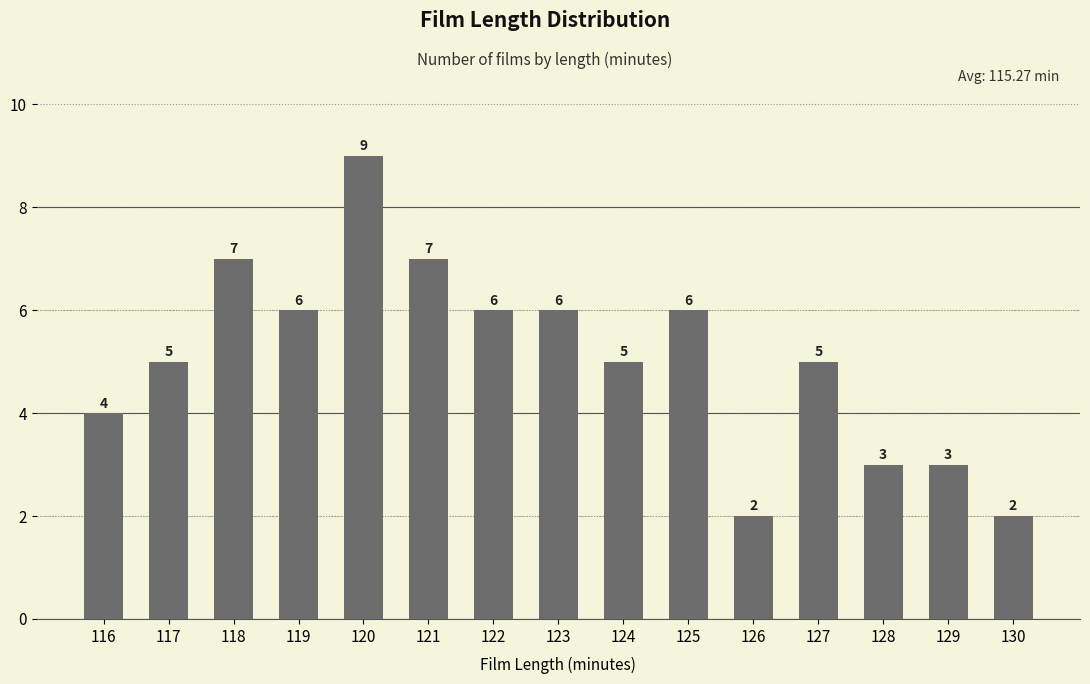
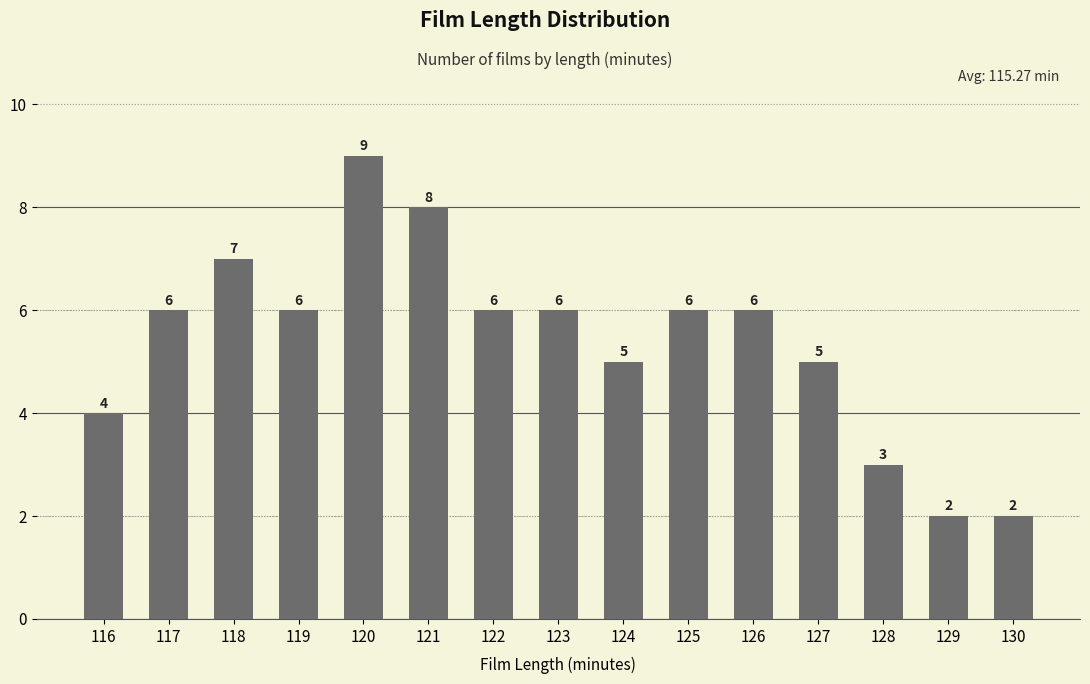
117: 5 -> 6
121: 7 -> 8
126: 2 -> 6
129: 3 -> 2
